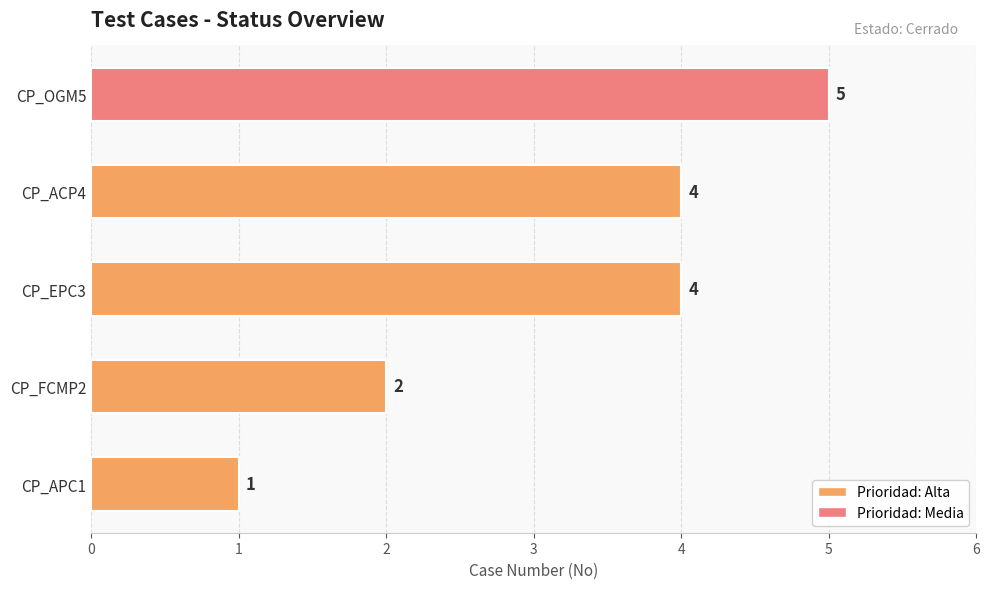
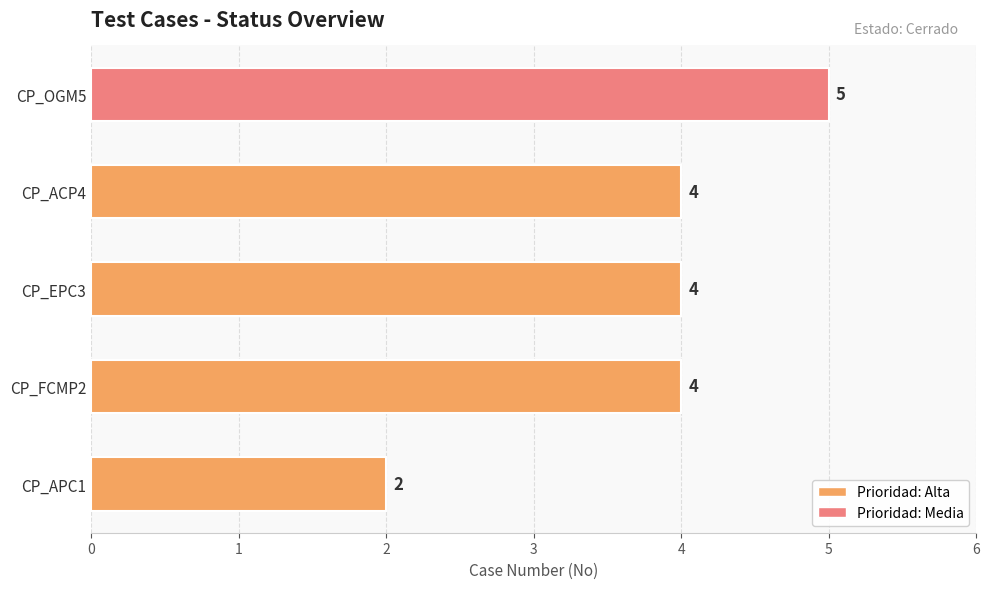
CP_FCMP2: 2 -> 4
CP_APC1: 1 -> 2
